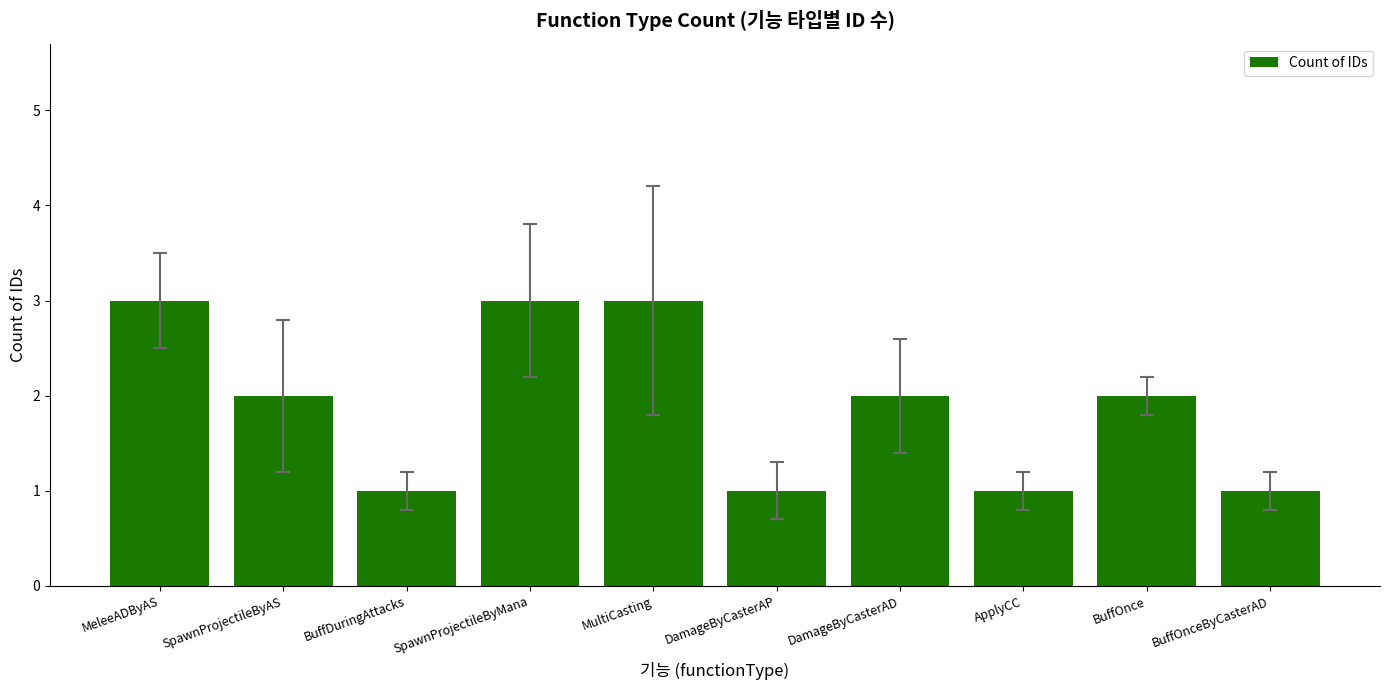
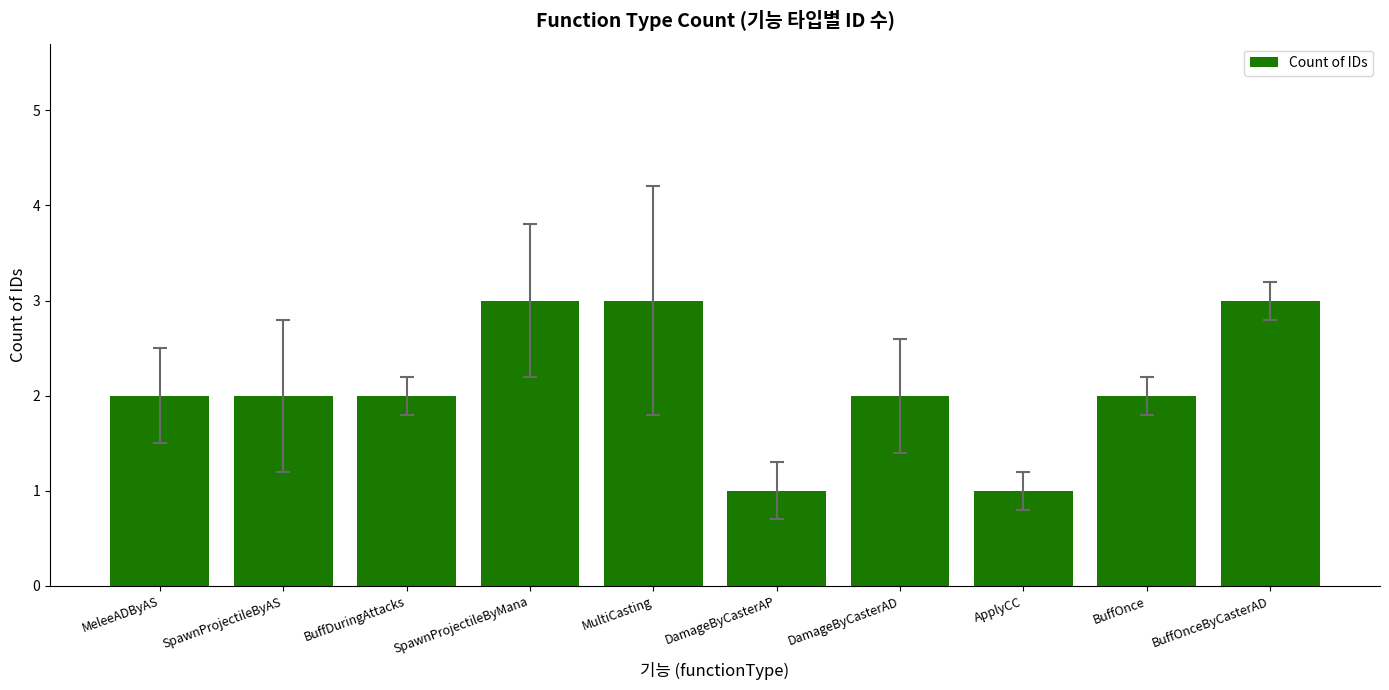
Count of IDs, MeleeADByAS: 3 -> 2
Count of IDs, BuffDuringAttacks: 1 -> 2
Count of IDs, BuffOnceByCasterAD: 1 -> 3
